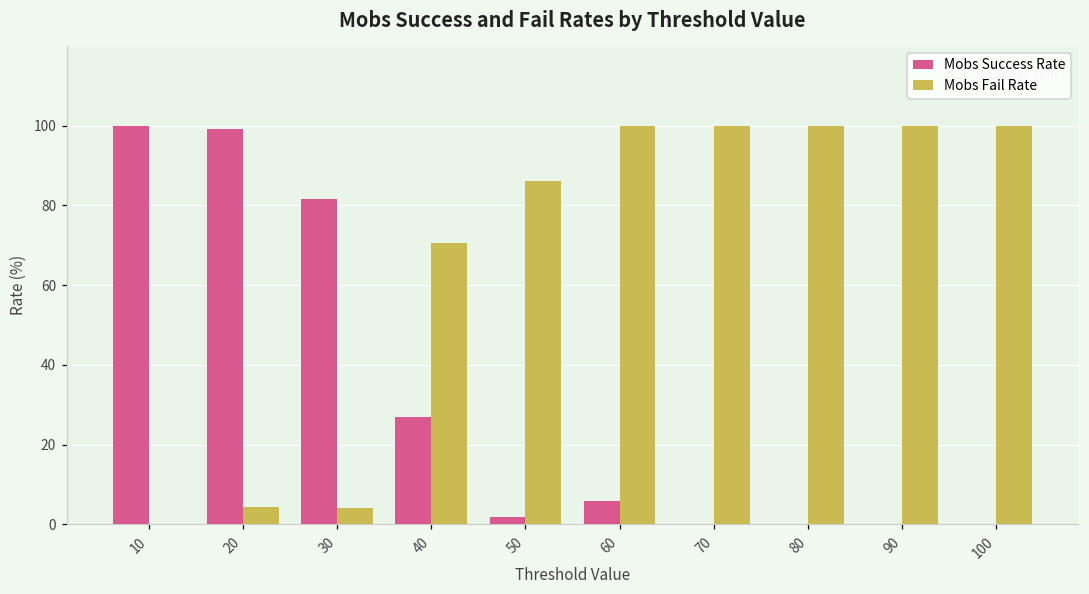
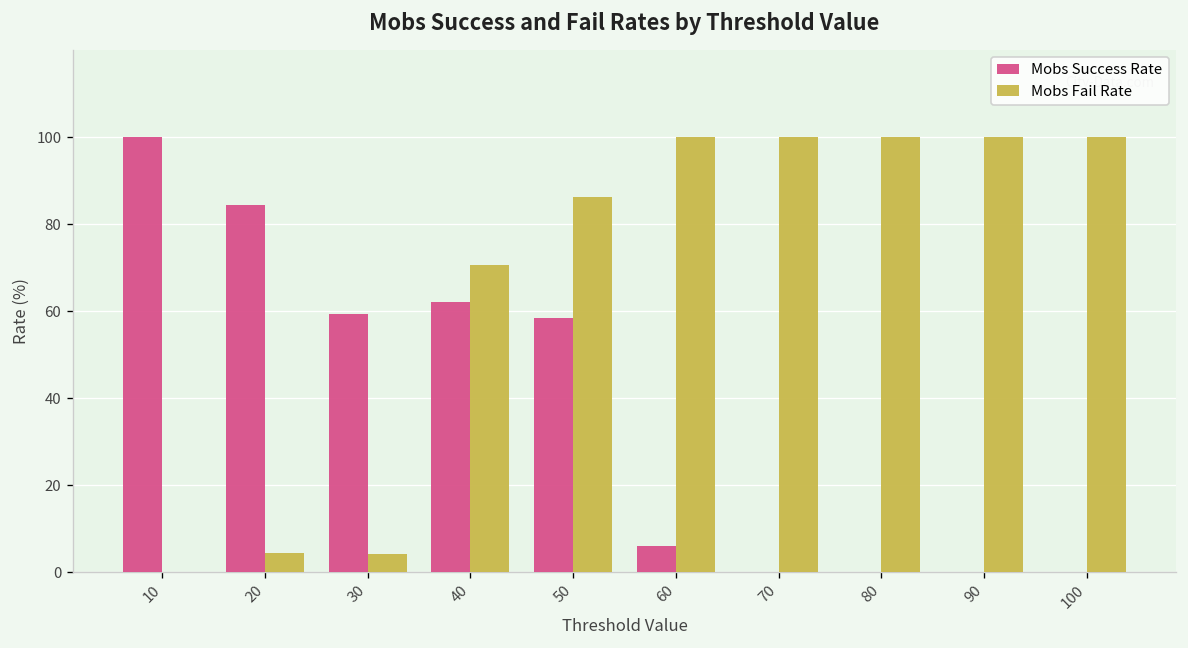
Mobs Success Rate, 20: 99 -> 84
Mobs Success Rate, 30: 82 -> 59
Mobs Success Rate, 40: 27 -> 62
Mobs Success Rate, 50: 2 -> 58
